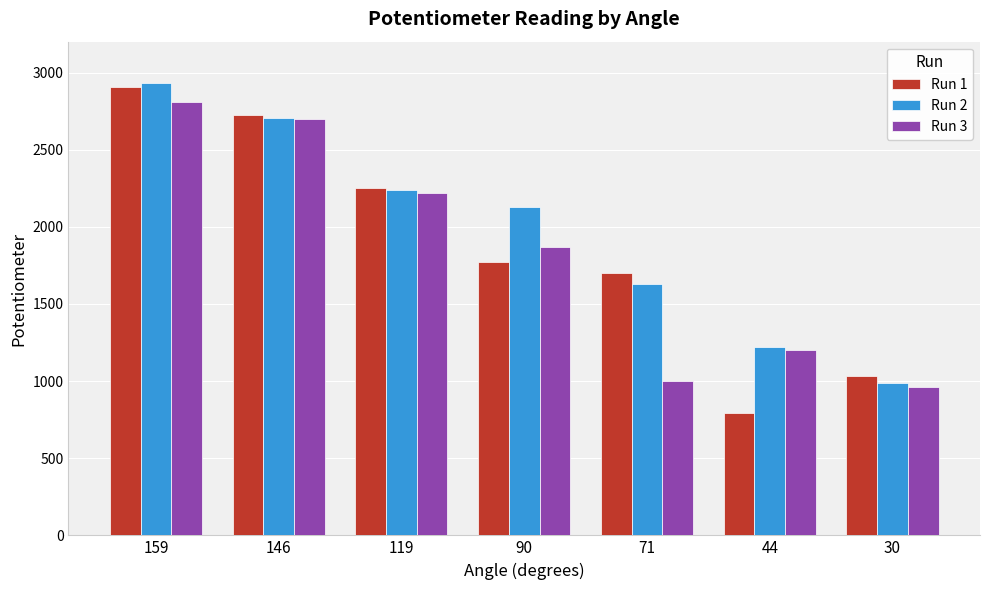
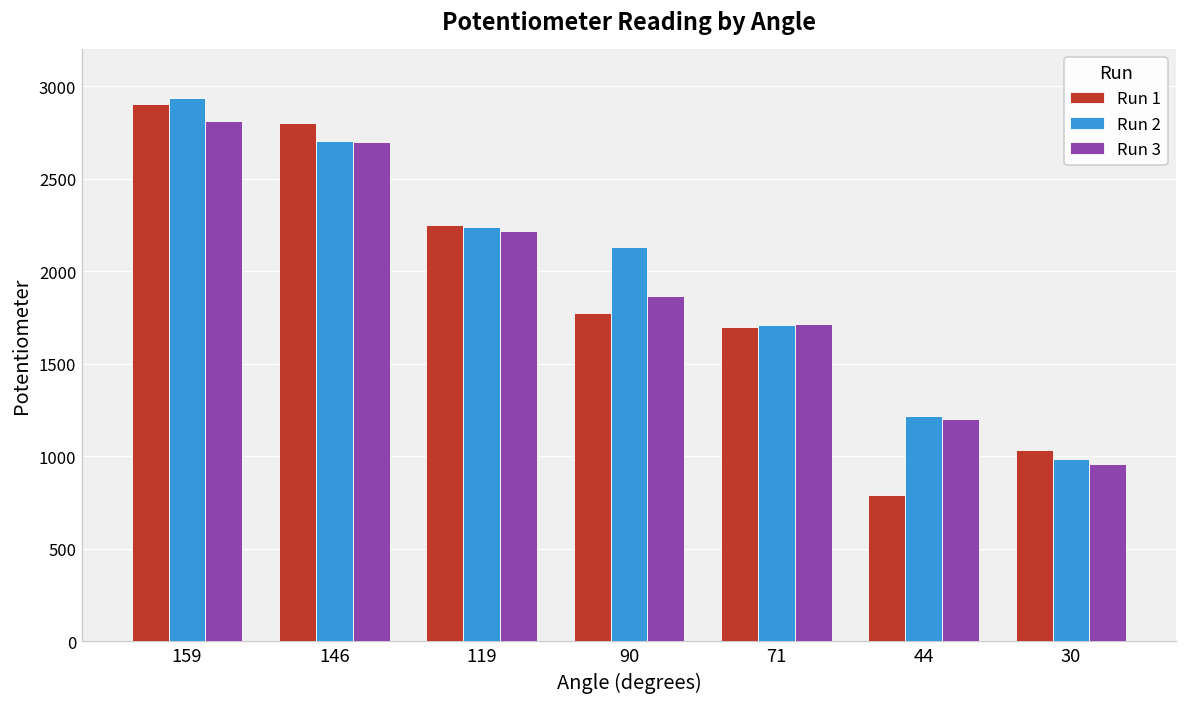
Run 1, 146: 2730 -> 2800
Run 2, 71: 1630 -> 1710
Run 3, 71: 1000 -> 1710
